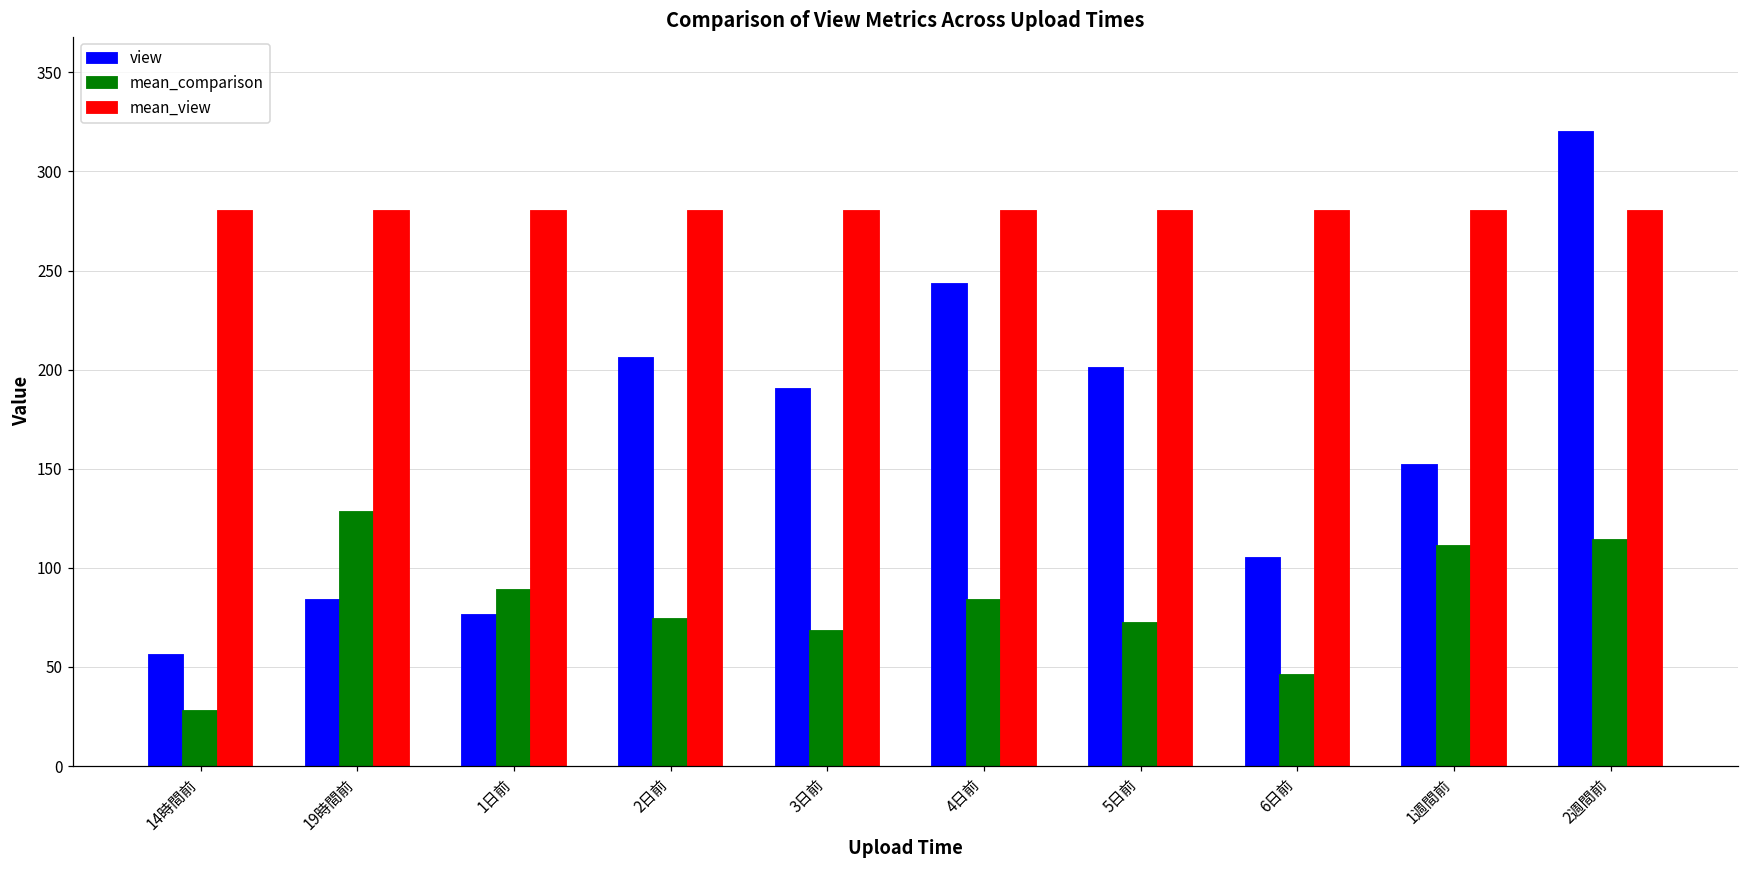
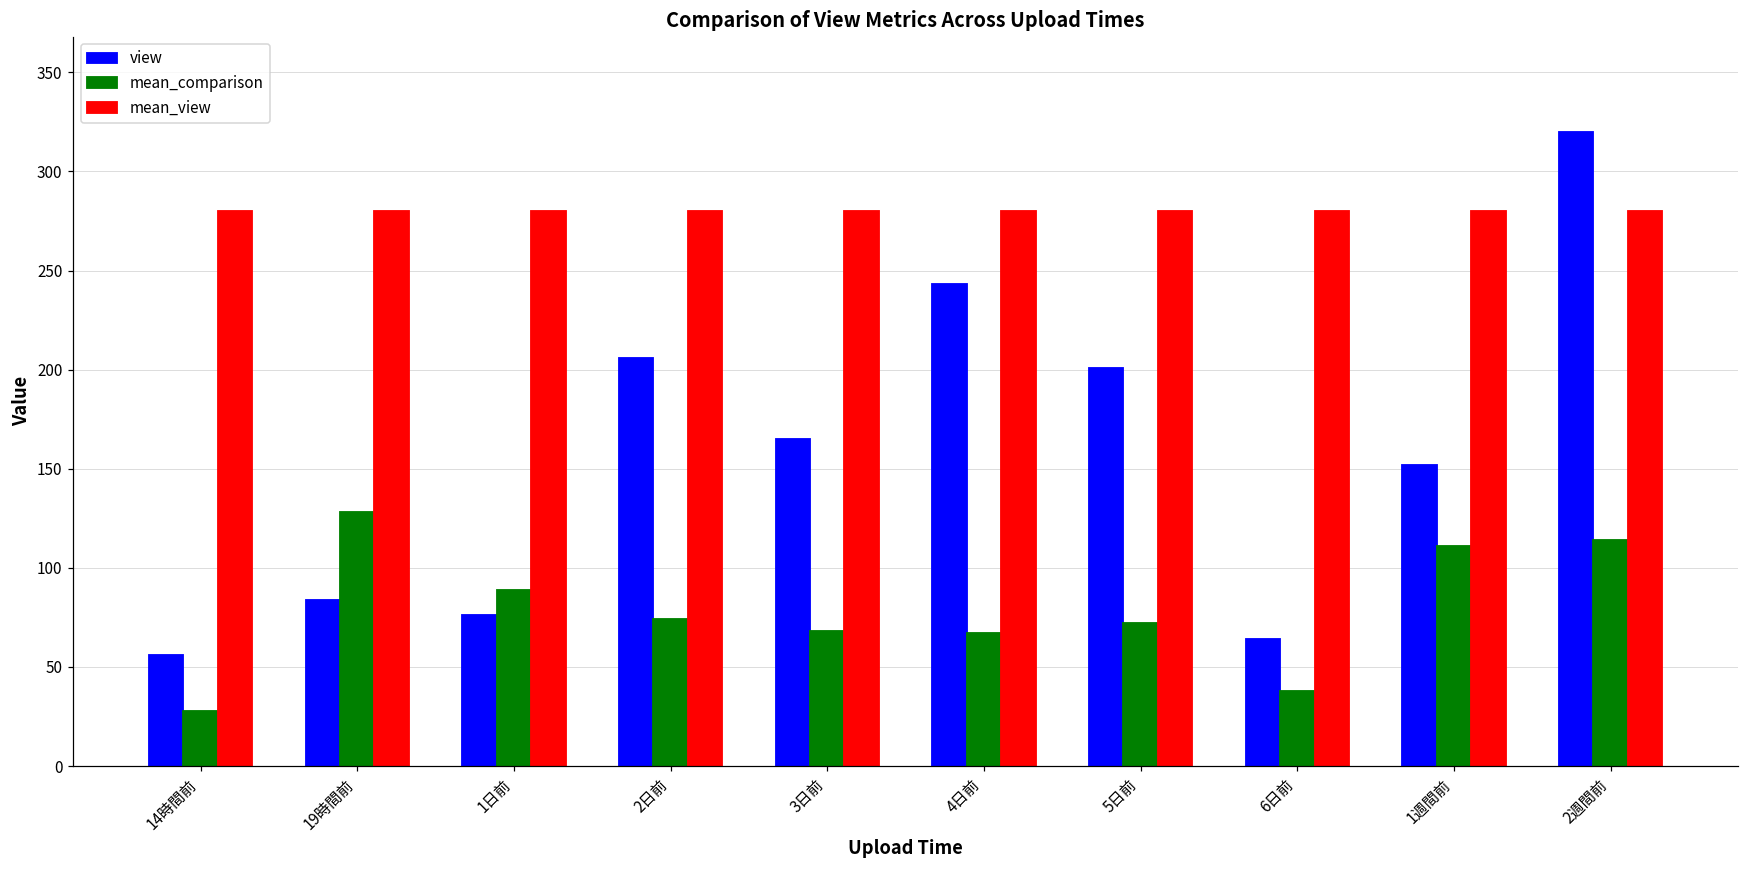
view, 3日前: 190 -> 165
mean_comparison, 4日前: 84 -> 67
view, 6日前: 105 -> 64
mean_comparison, 6日前: 46 -> 38
